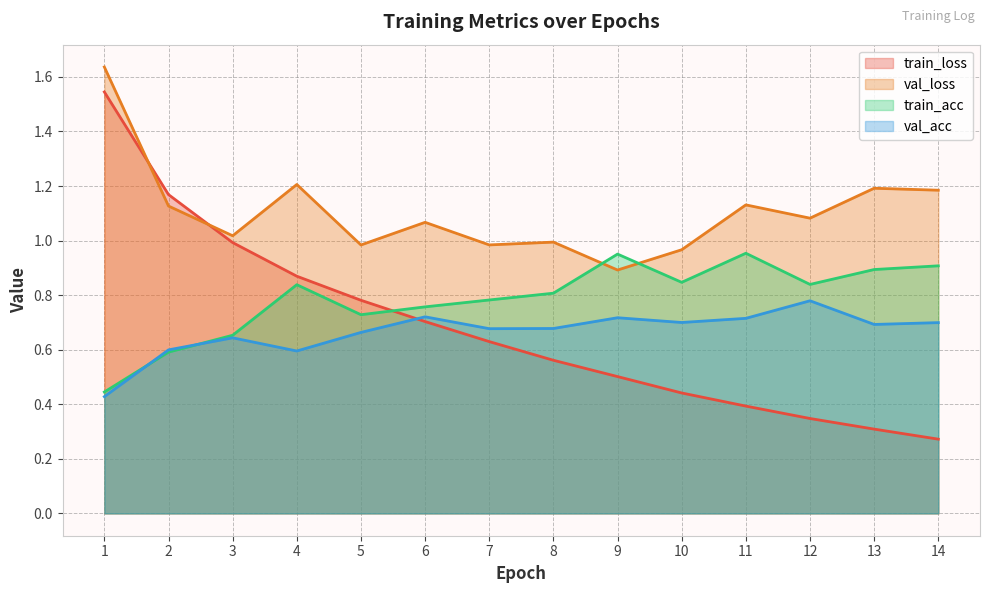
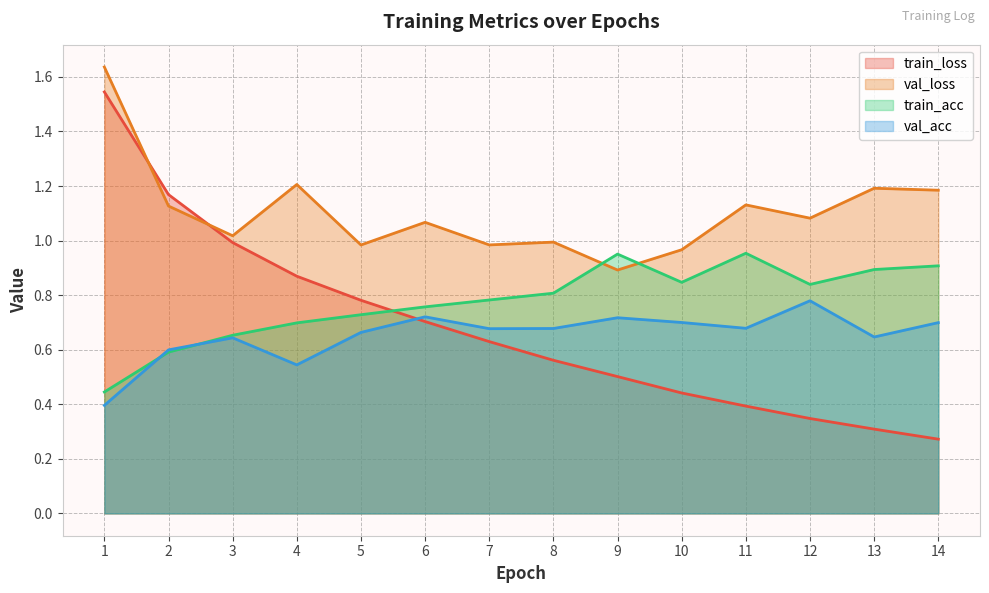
val_acc, 1: 0.43 -> 0.40
train_acc, 4: 0.84 -> 0.70
val_acc, 4: 0.60 -> 0.54
val_acc, 11: 0.72 -> 0.68
val_acc, 13: 0.69 -> 0.65
